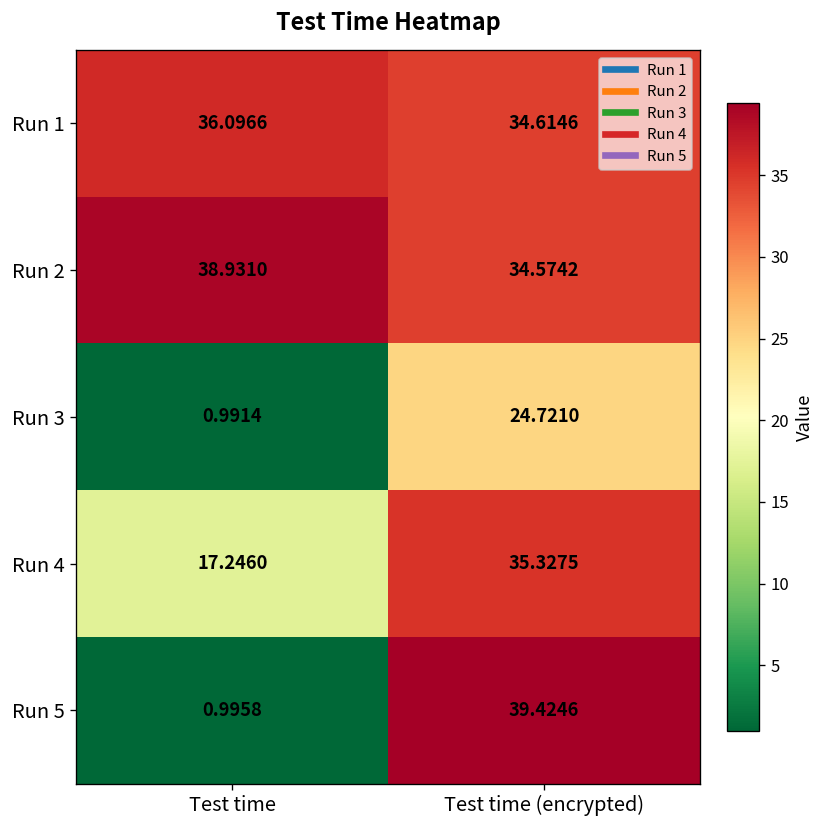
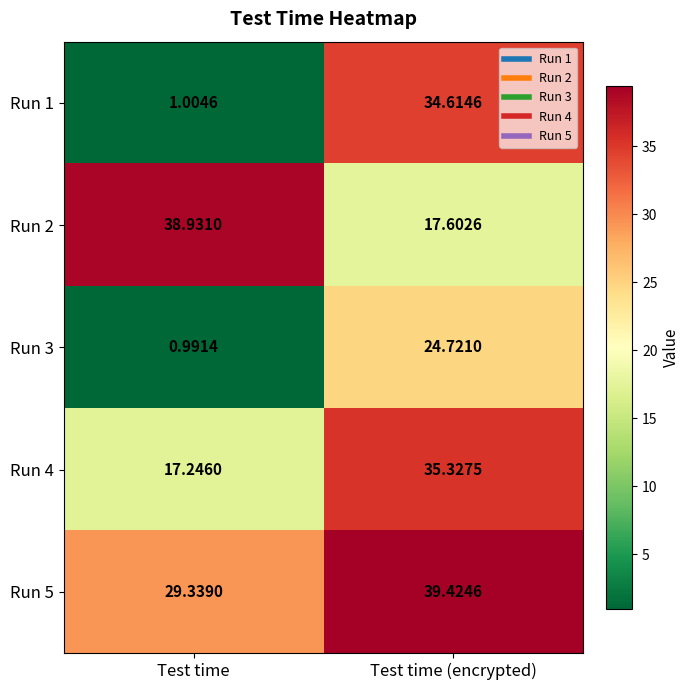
Run 1, Test time: 36.0966 -> 1.0046
Run 2, Test time (encrypted): 34.5742 -> 17.6026
Run 5, Test time: 0.9958 -> 29.3390
